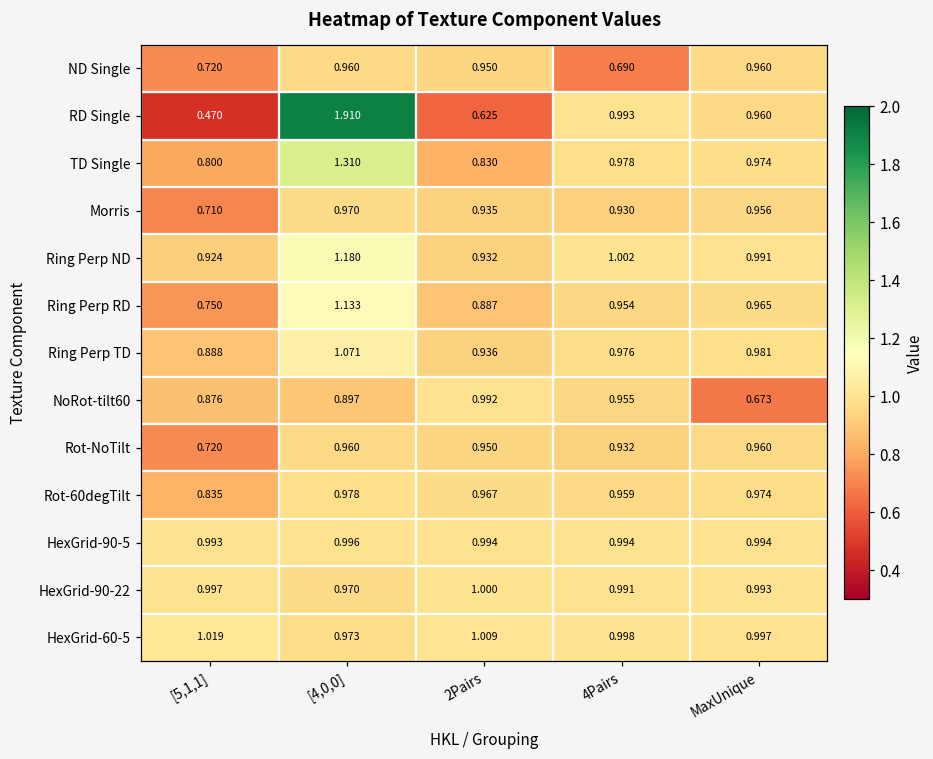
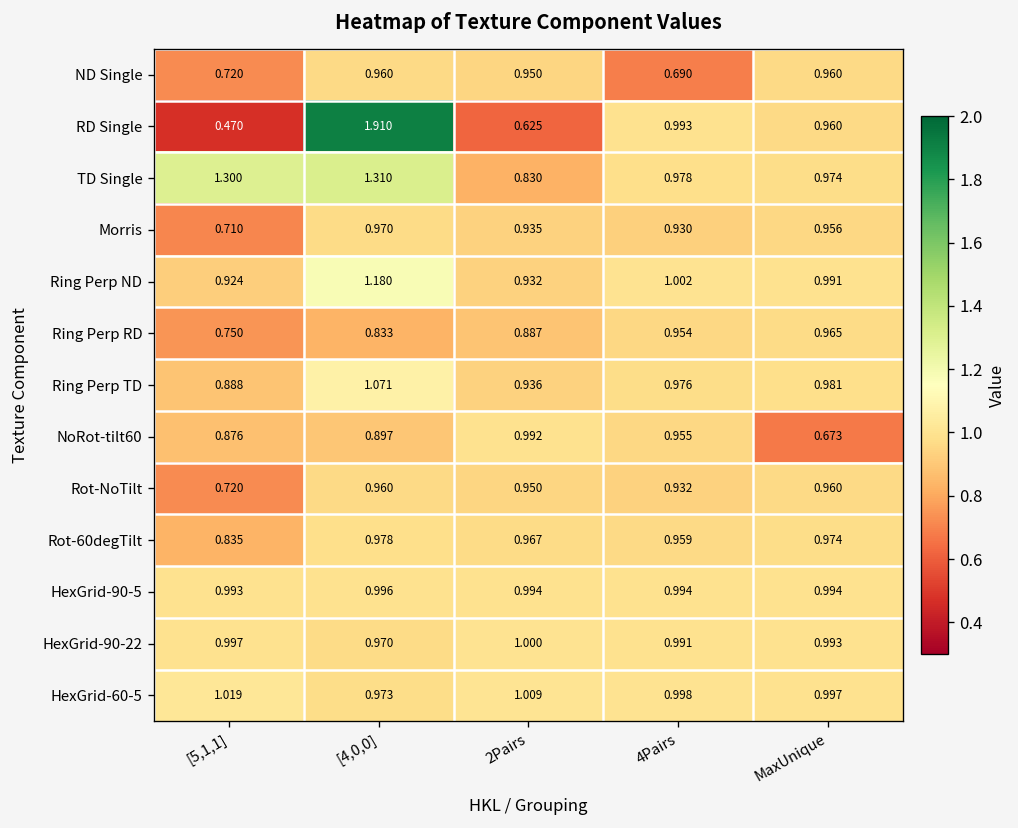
TD Single, [5,1,1]: 0.800 -> 1.300
Ring Perp RD, [4,0,0]: 1.133 -> 0.833
